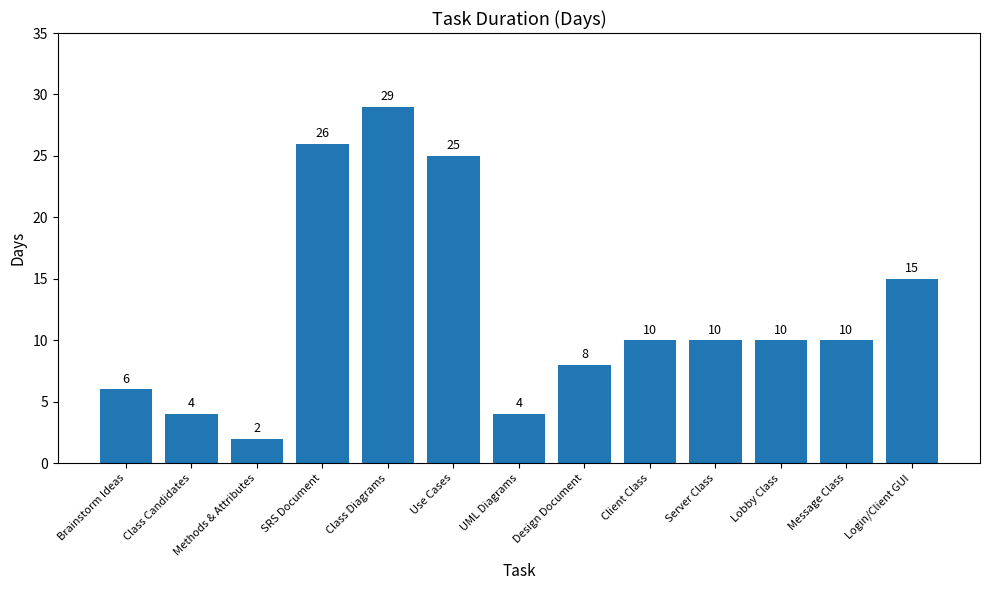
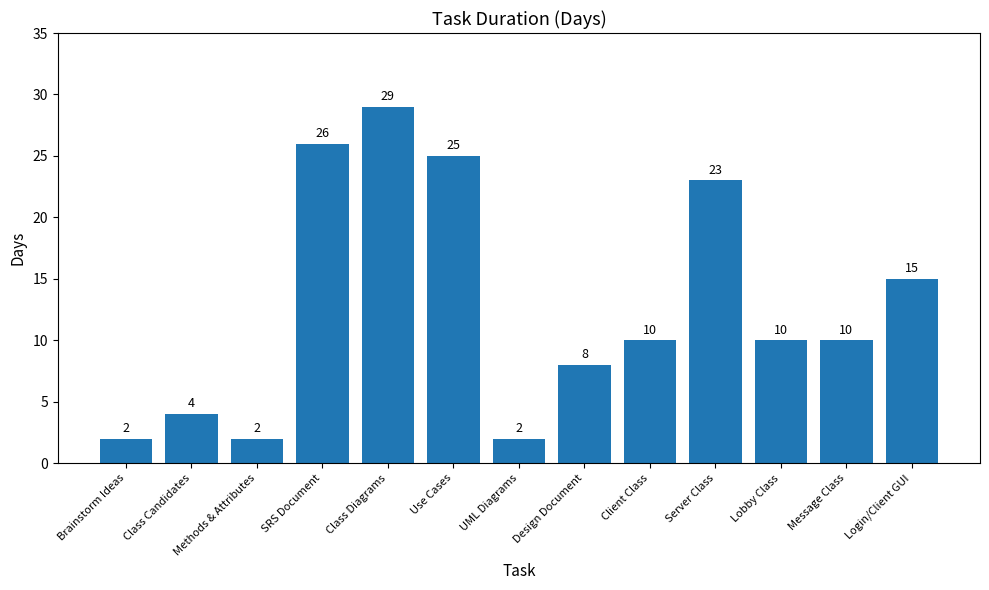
Brainstorm Ideas: 6 -> 2
UML Diagrams: 4 -> 2
Server Class: 10 -> 23
